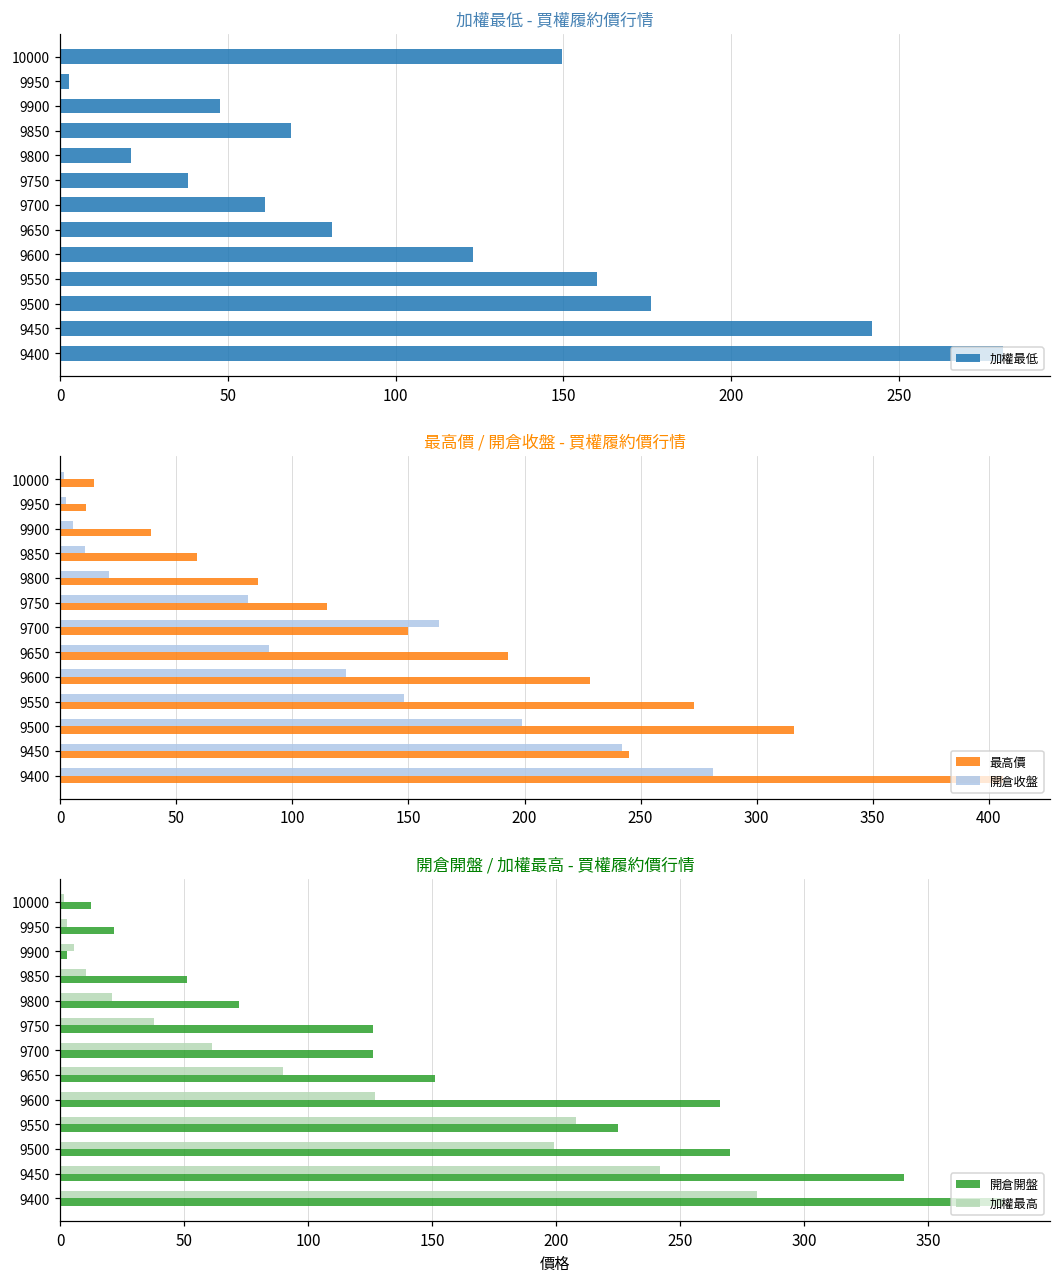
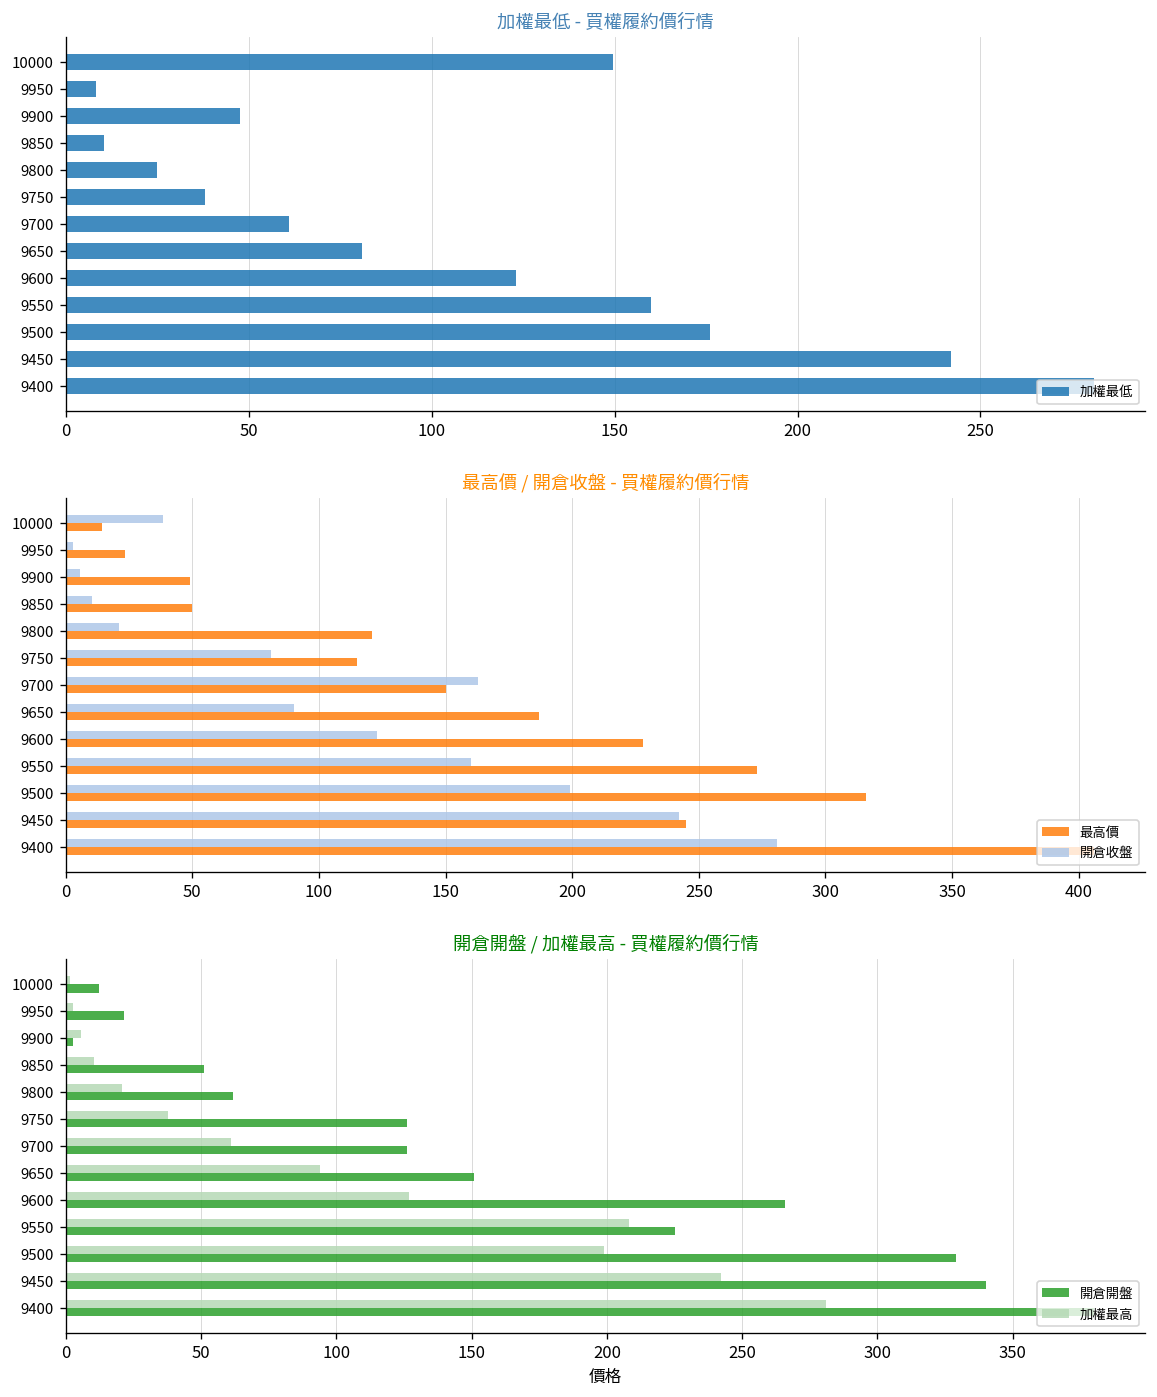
加權最低 - 買權履約價行情, 9950: 3 -> 8
加權最低 - 買權履約價行情, 9850: 69 -> 11
加權最低 - 買權履約價行情, 9800: 21 -> 25
最高價 / 開倉收盤 - 買權履約價行情, 開倉收盤, 10000: 2 -> 38
最高價 / 開倉收盤 - 買權履約價行情, 最高價, 9950: 11 -> 24
最高價 / 開倉收盤 - 買權履約價行情, 最高價, 9900: 39 -> 49
最高價 / 開倉收盤 - 買權履約價行情, 最高價, 9850: 59 -> 50
最高價 / 開倉收盤 - 買權履約價行情, 最高價, 9800: 85 -> 121
最高價 / 開倉收盤 - 買權履約價行情, 最高價, 9650: 193 -> 187
最高價 / 開倉收盤 - 買權履約價行情, 開倉收盤, 9550: 148 -> 160
開倉開盤 / 加權最高 - 買權履約價行情, 開倉開盤, 9800: 72 -> 62
開倉開盤 / 加權最高 - 買權履約價行情, 加權最高, 9650: 90 -> 94
開倉開盤 / 加權最高 - 買權履約價行情, 開倉開盤, 9500: 270 -> 329
